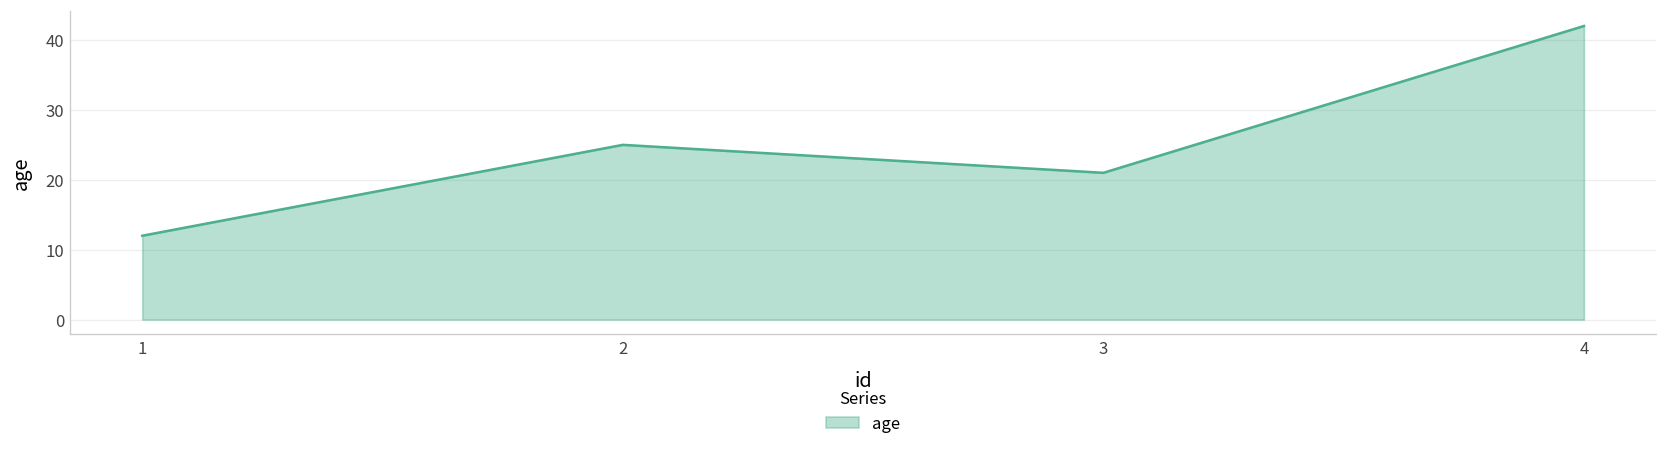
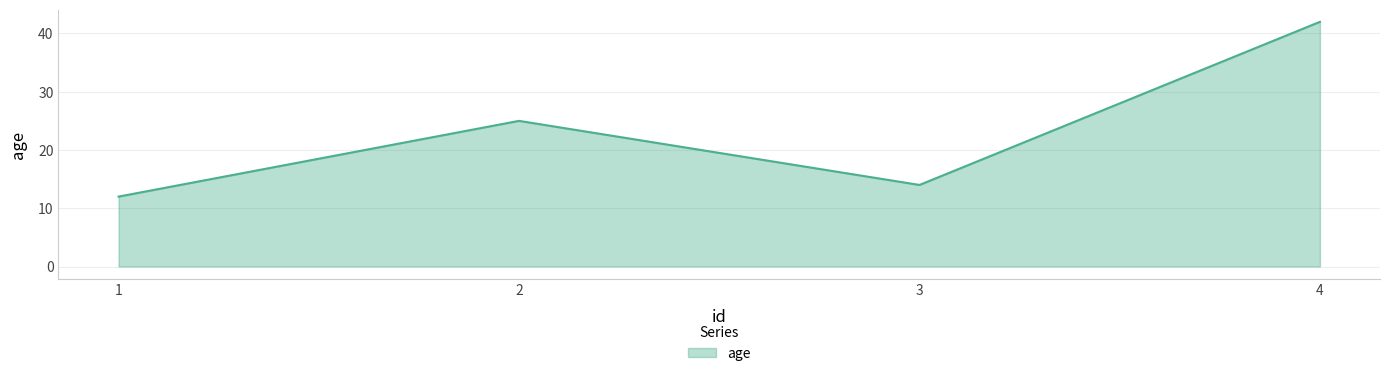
3: 21 -> 14
